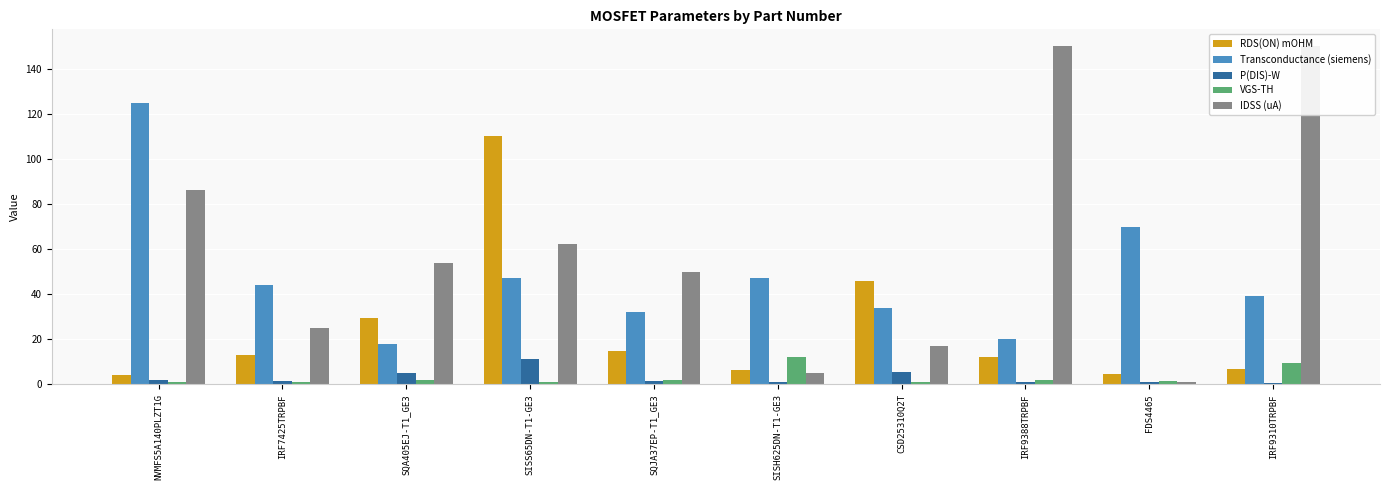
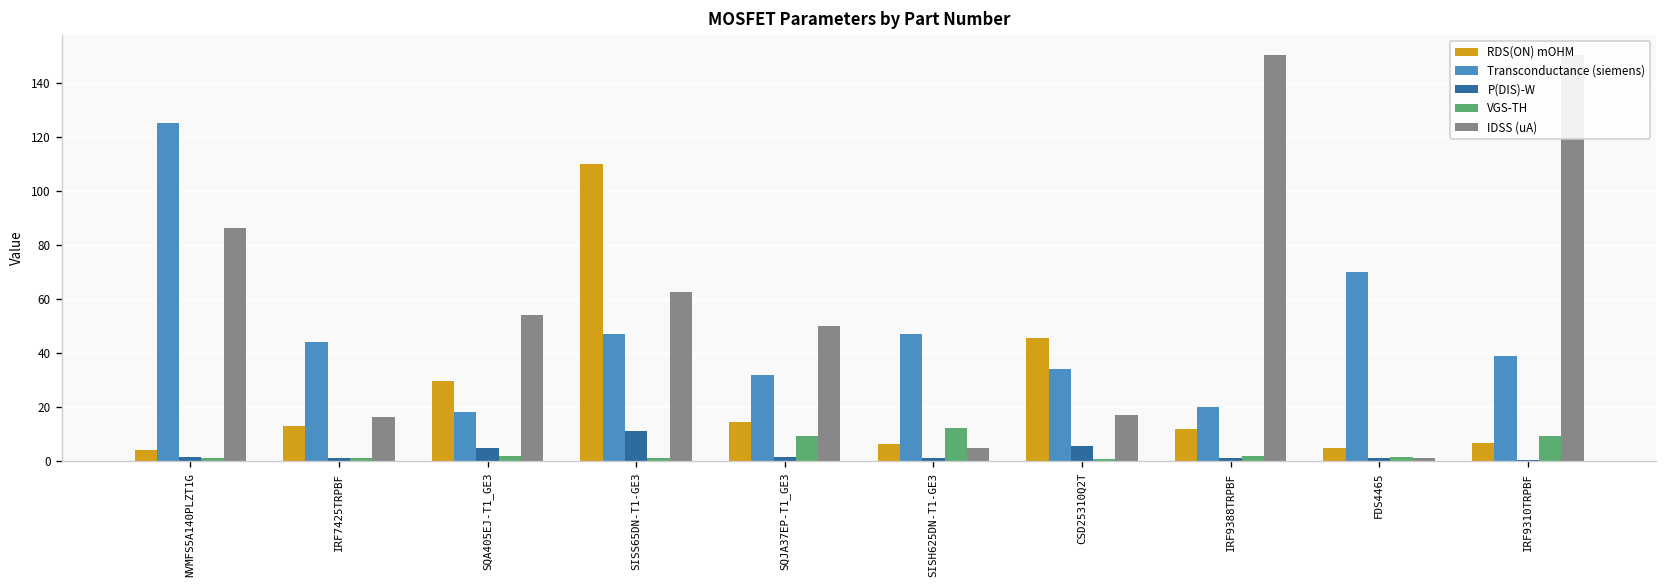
IDSS (uA), IRF7425TRPBF: 25 -> 16
VGS-TH, SQJA37EP-T1_GE3: 2 -> 9
